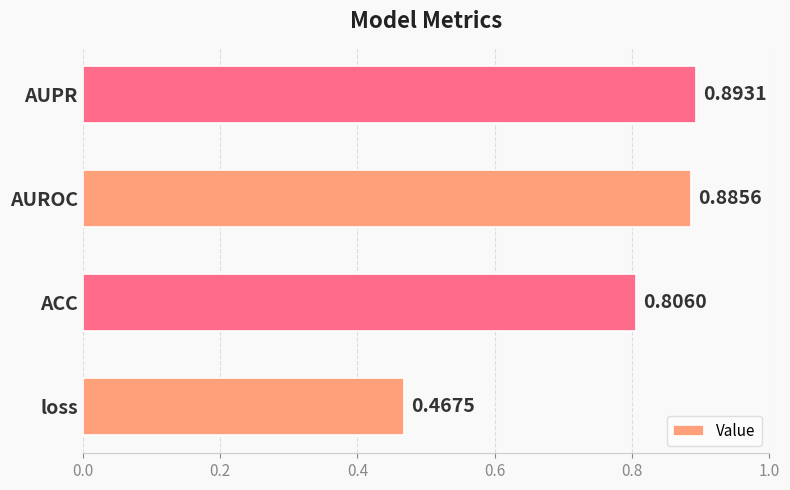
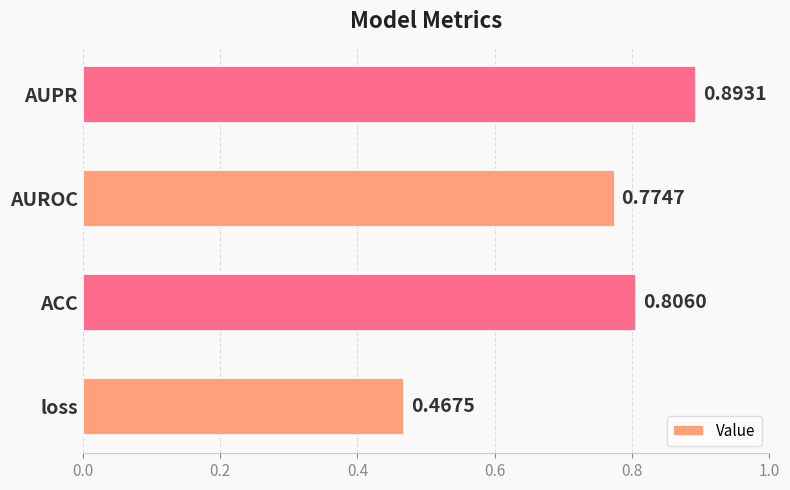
AUROC: 0.8856 -> 0.7747
